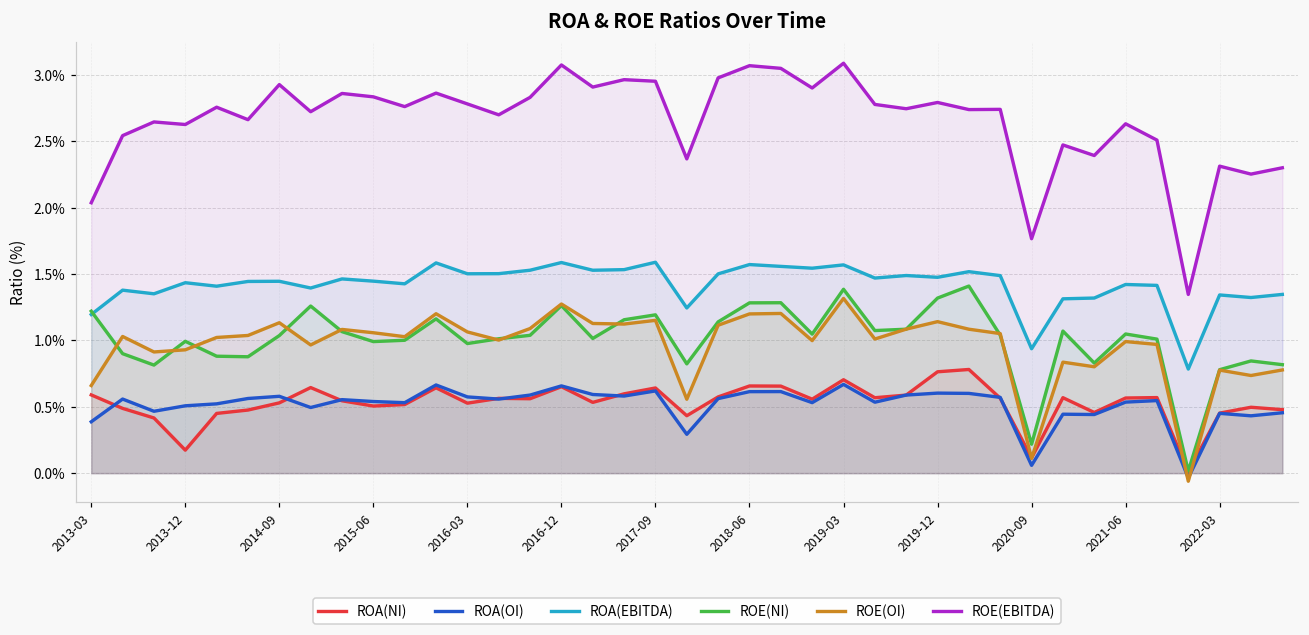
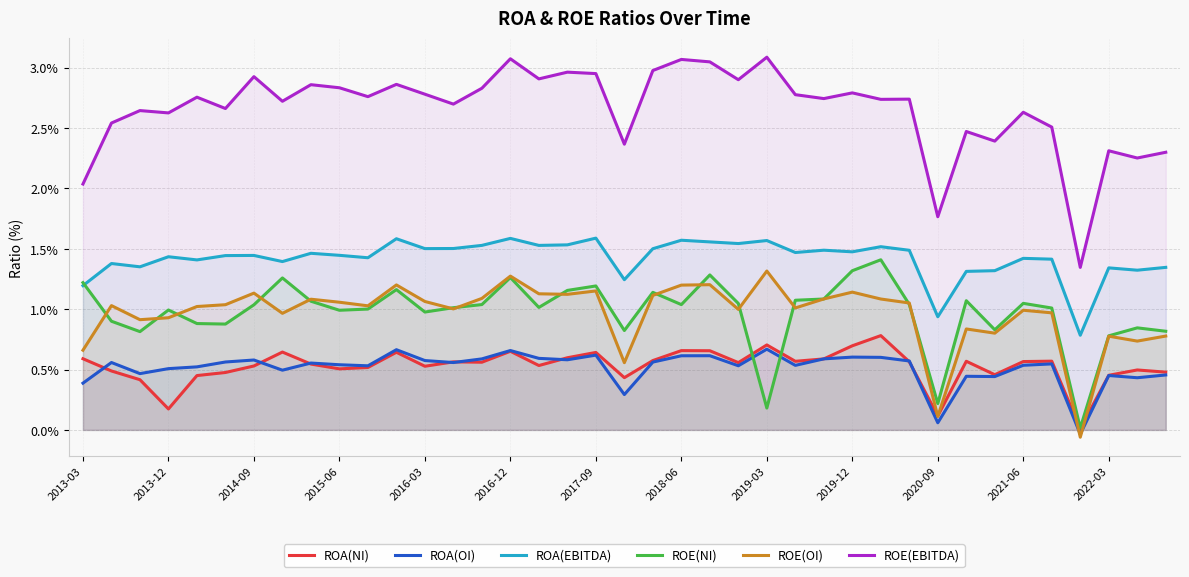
ROE(NI), 2018-06: 1.28% -> 1.04%
ROE(NI), 2019-03: 1.39% -> 0.18%
ROA(NI), 2019-12: 0.76% -> 0.70%
